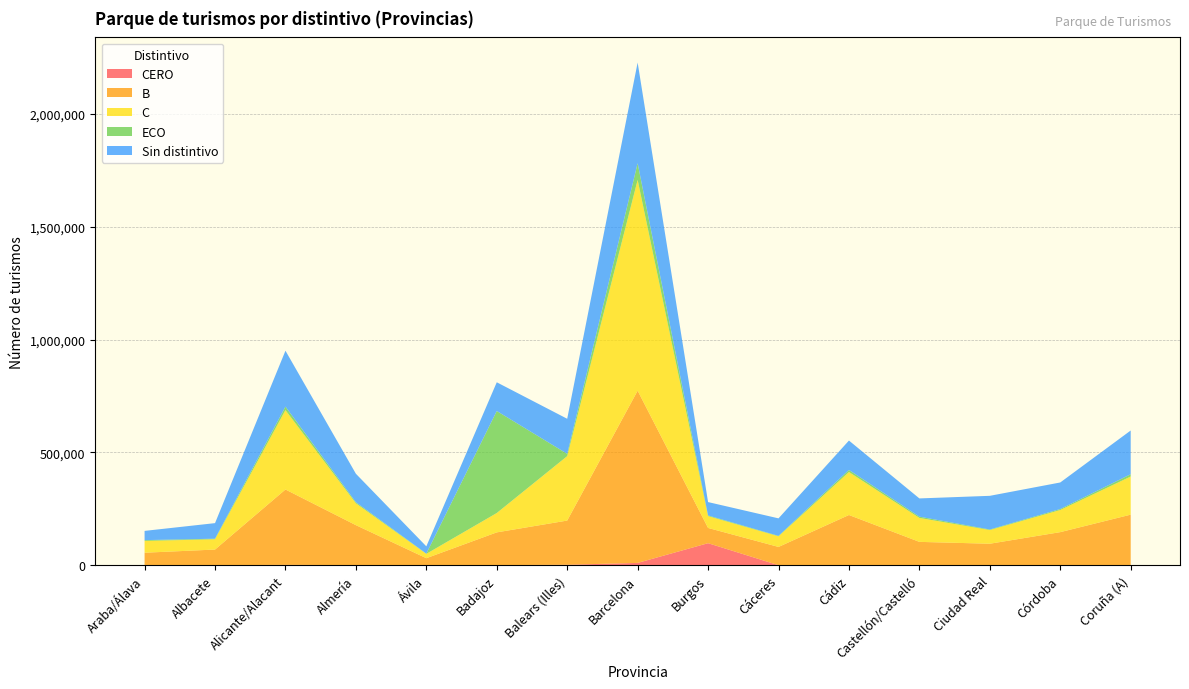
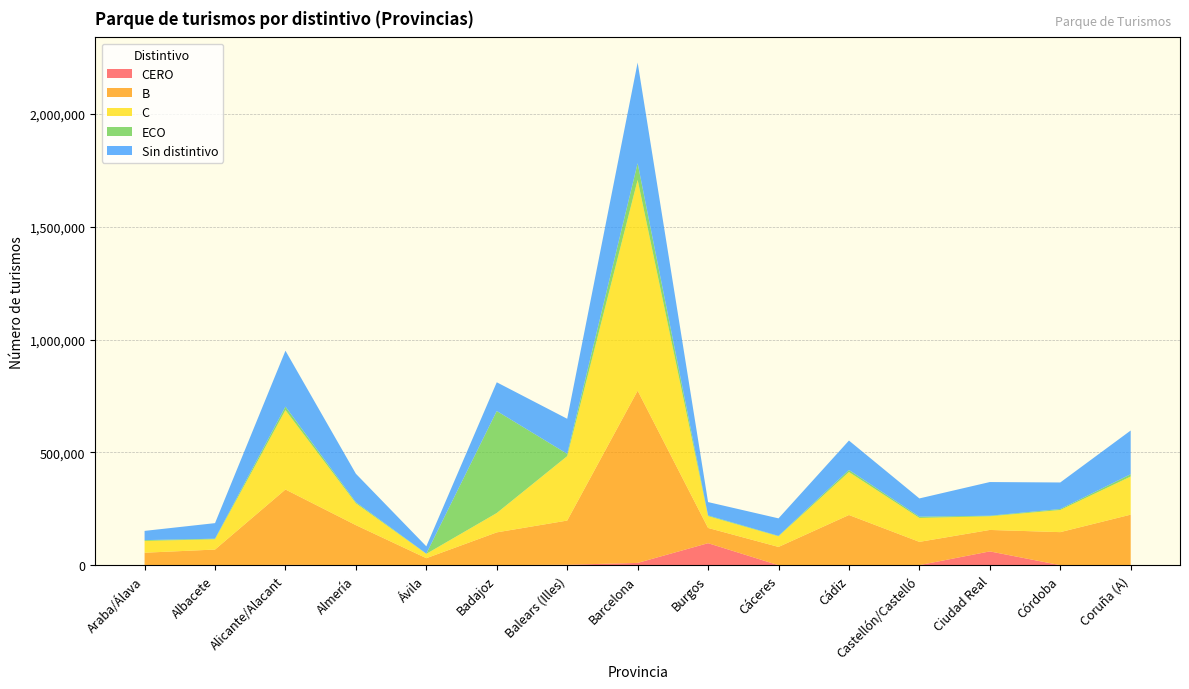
CERO, Ciudad Real: 0 -> 60,000
